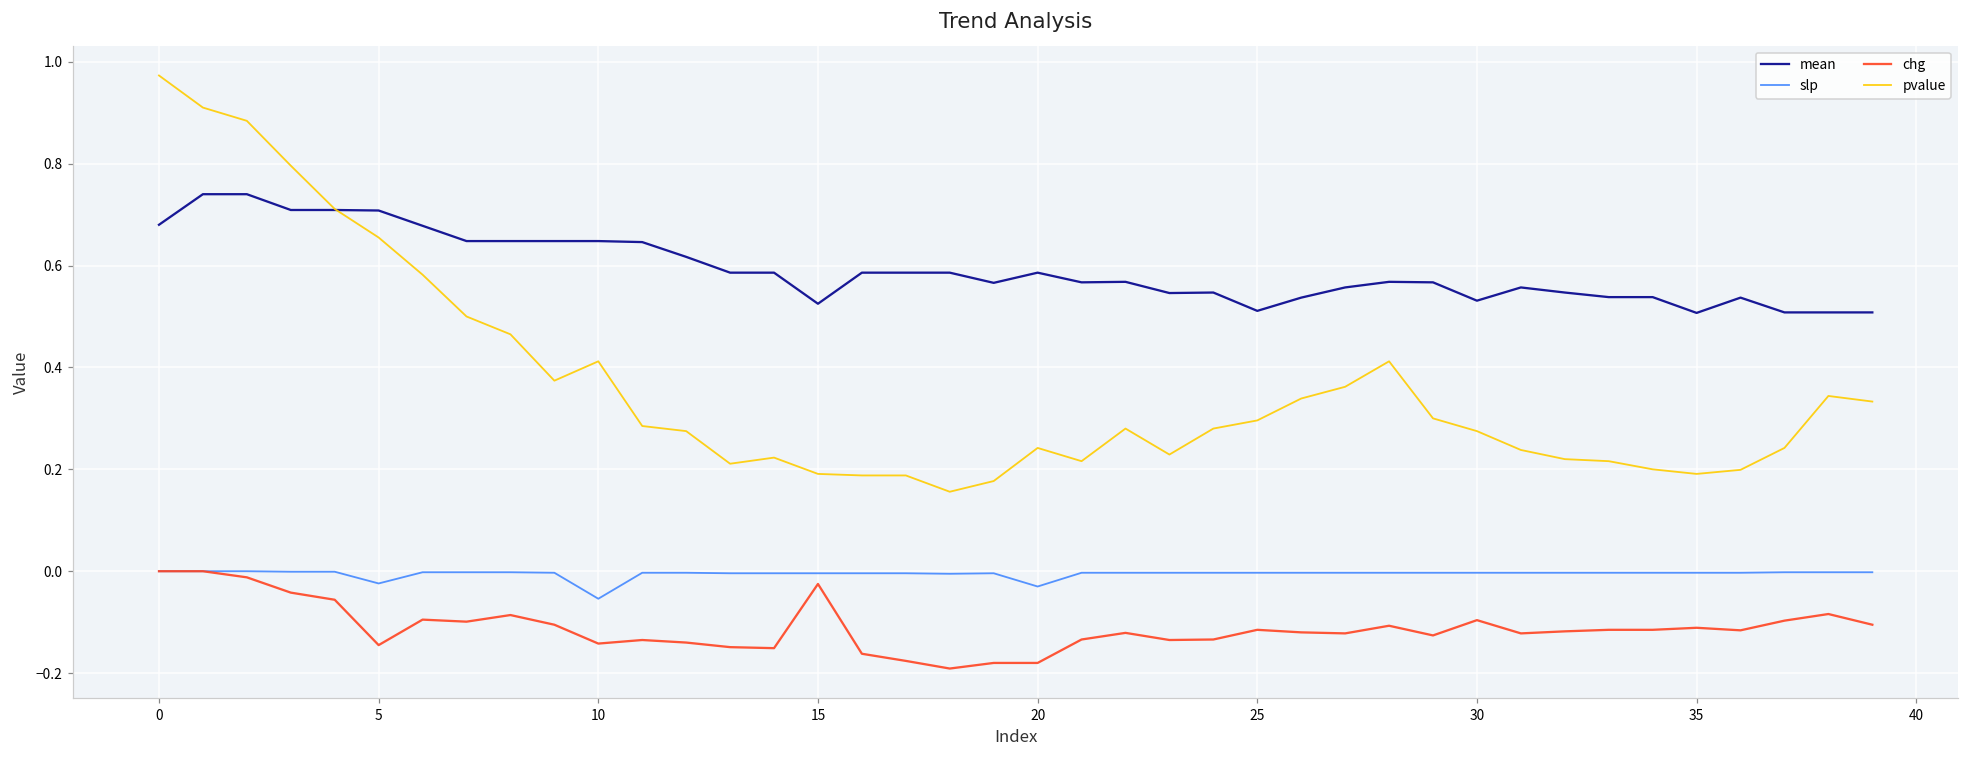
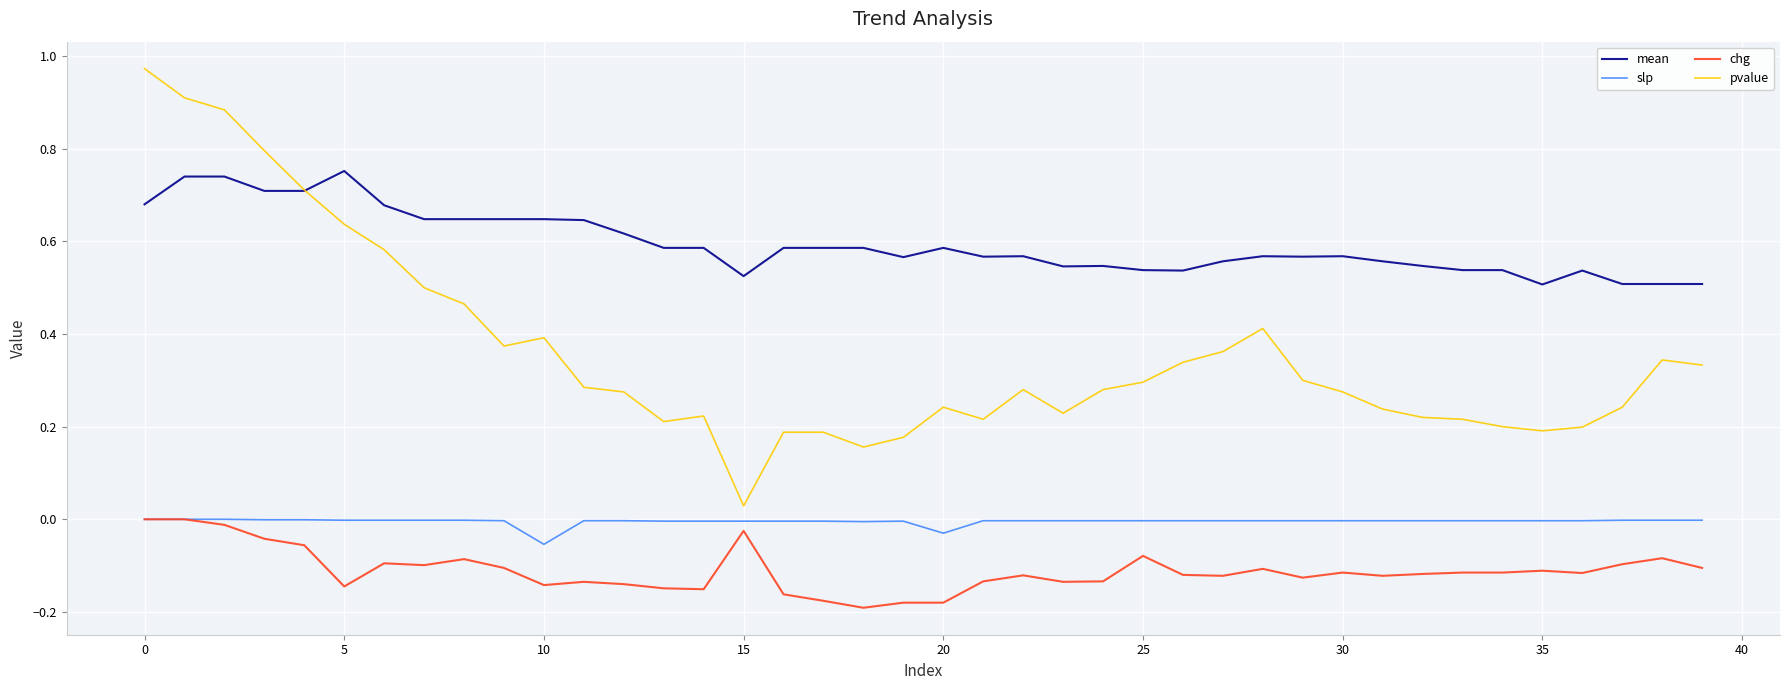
mean, 5: 0.71 -> 0.75
slp, 5: -0.02 -> 0.00
pvalue, 5: 0.66 -> 0.64
pvalue, 10: 0.41 -> 0.39
pvalue, 15: 0.19 -> 0.03
mean, 25: 0.51 -> 0.54
chg, 25: -0.12 -> -0.08
mean, 30: 0.53 -> 0.57
chg, 30: -0.10 -> -0.12
